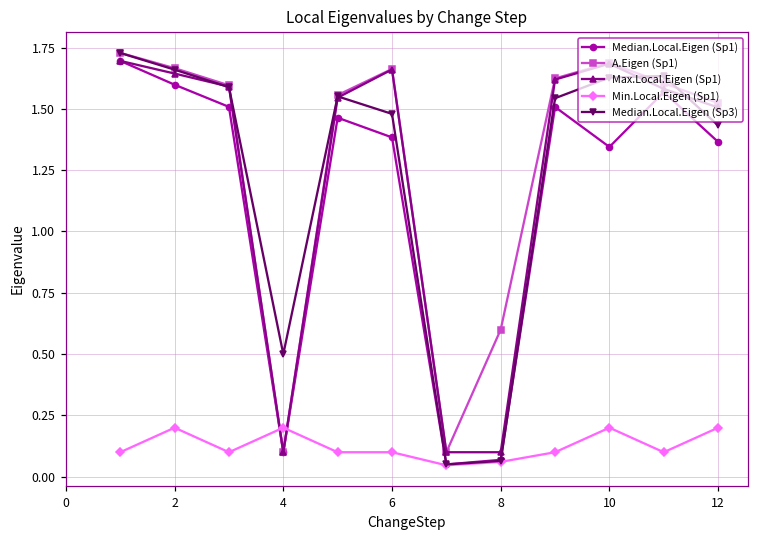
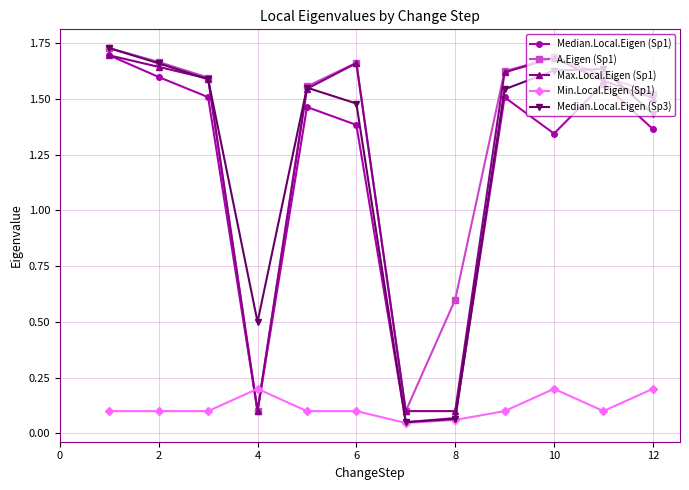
Min.Local.Eigen (Sp1), 2: 0.2 -> 0.1
